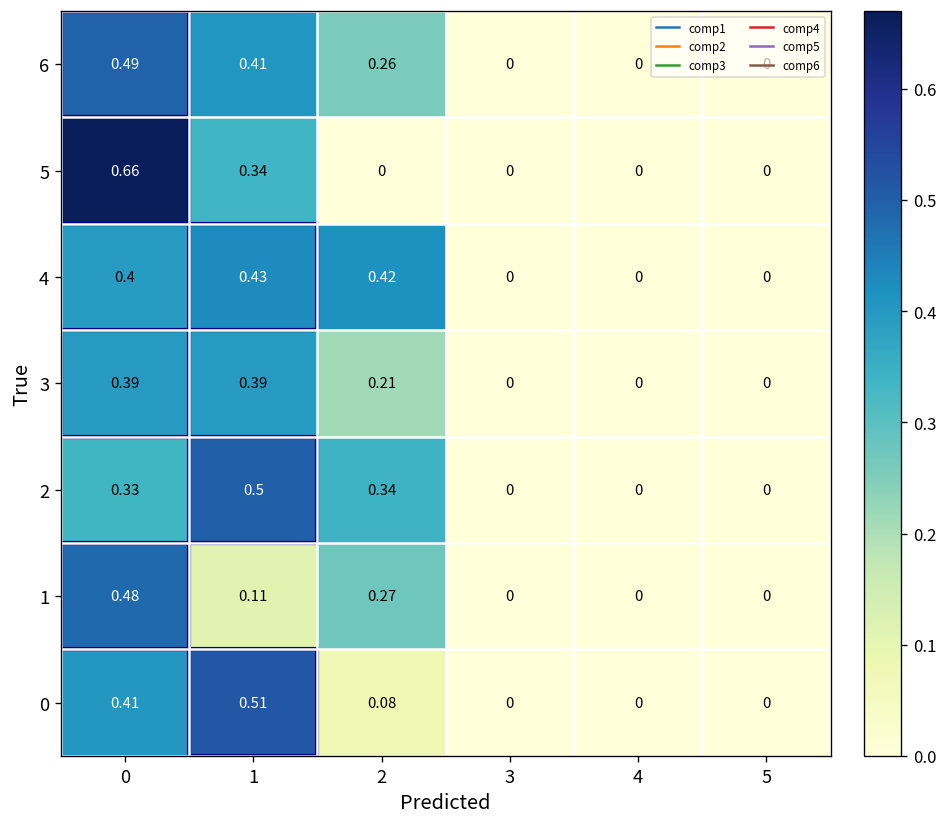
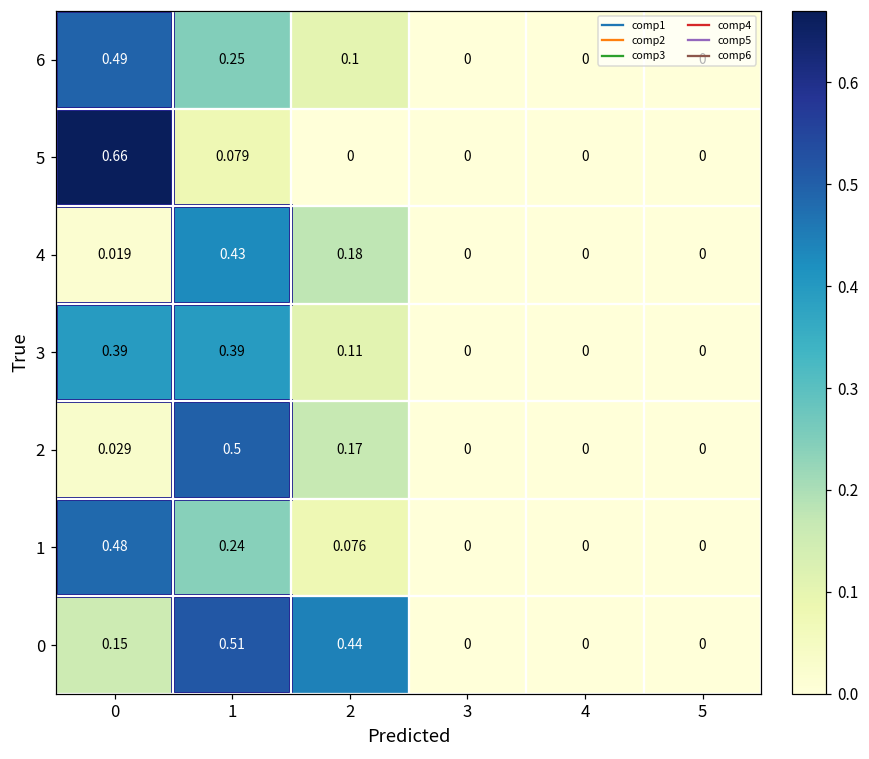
6, 1: 0.41 -> 0.25
6, 2: 0.26 -> 0.1
5, 1: 0.34 -> 0.079
4, 0: 0.4 -> 0.019
4, 2: 0.42 -> 0.18
3, 2: 0.21 -> 0.11
2, 0: 0.33 -> 0.029
2, 2: 0.34 -> 0.17
1, 1: 0.11 -> 0.24
1, 2: 0.27 -> 0.076
0, 0: 0.41 -> 0.15
0, 2: 0.08 -> 0.44
